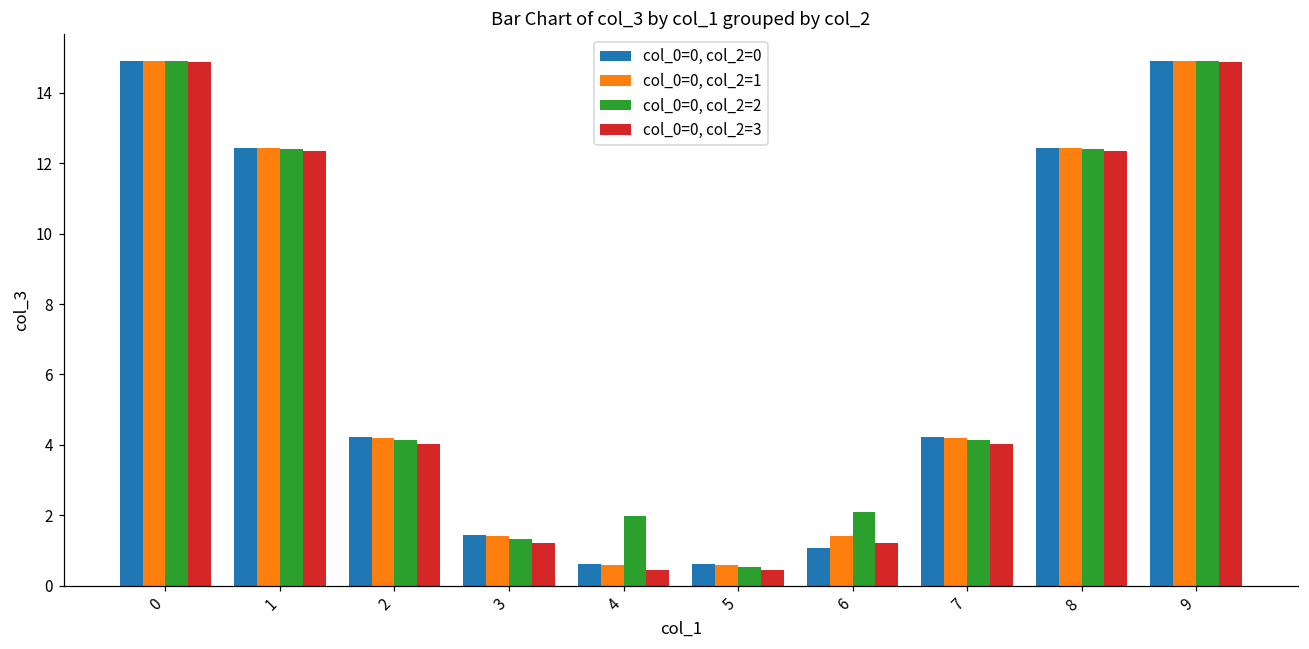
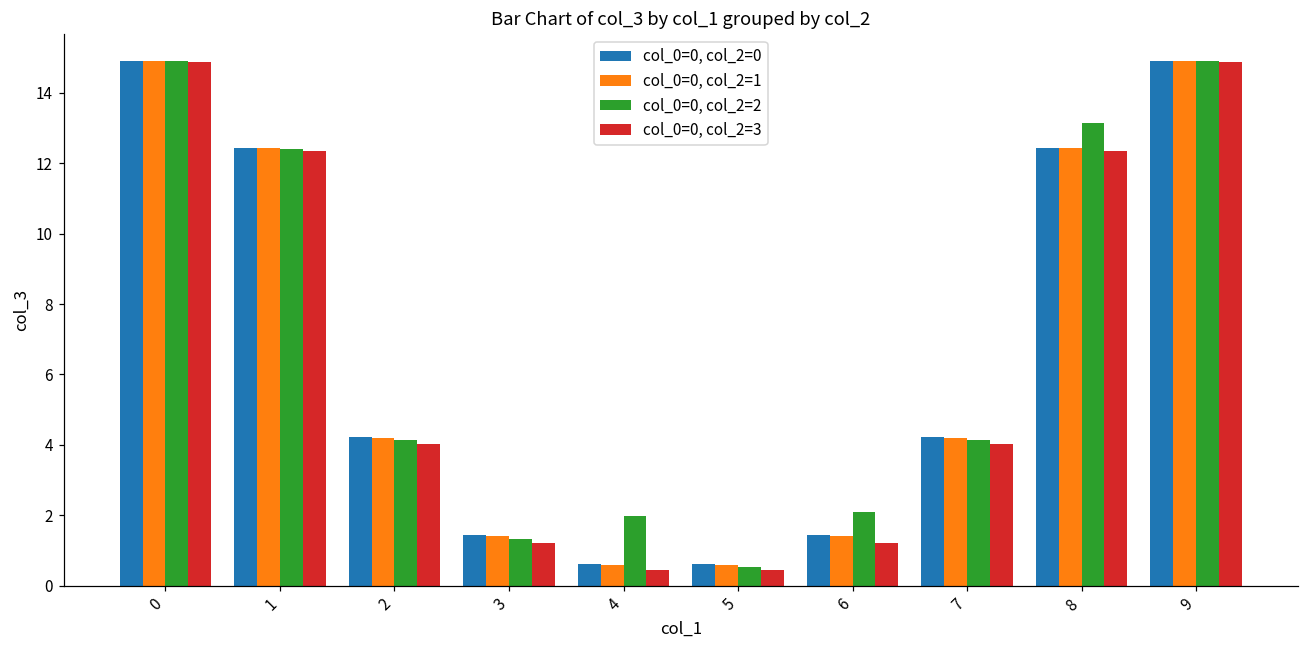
col_0=0, col_2=0, 6: 1.1 -> 1.4
col_0=0, col_2=2, 8: 12.4 -> 13.2
